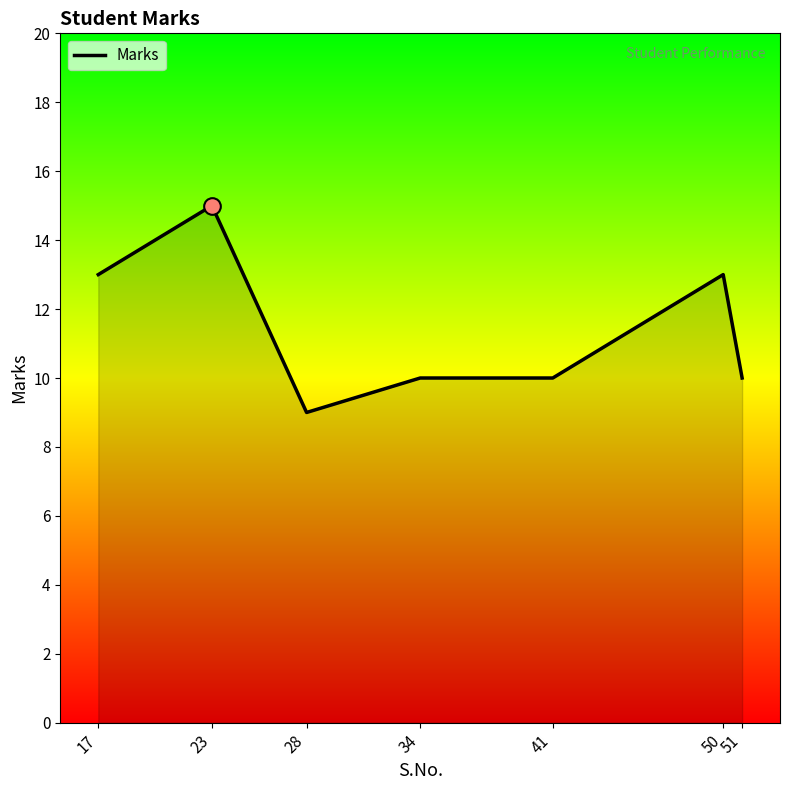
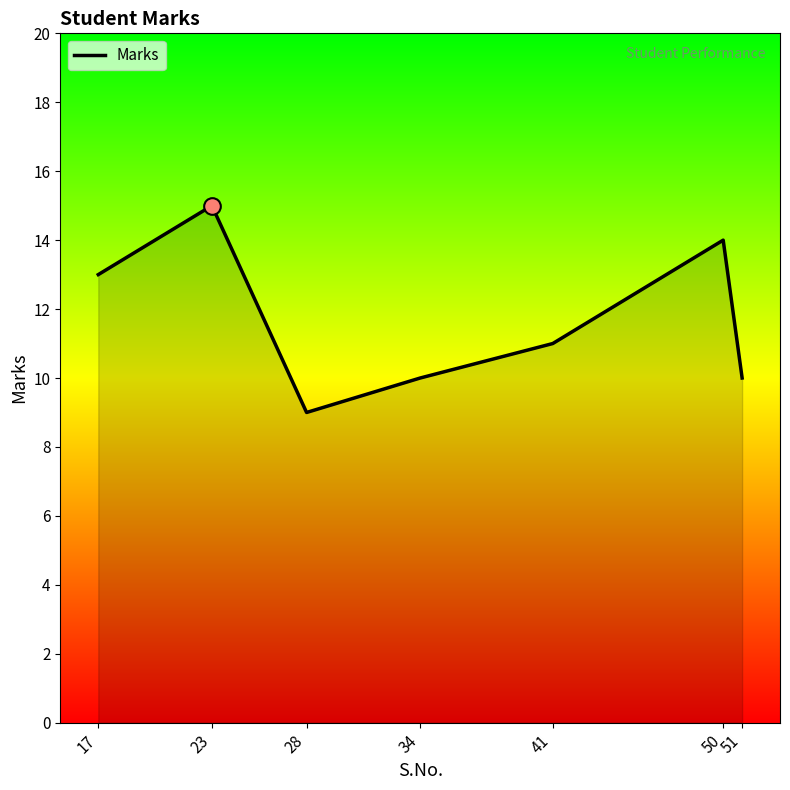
Marks, 41: 10 -> 11
Marks, 50: 13 -> 14
